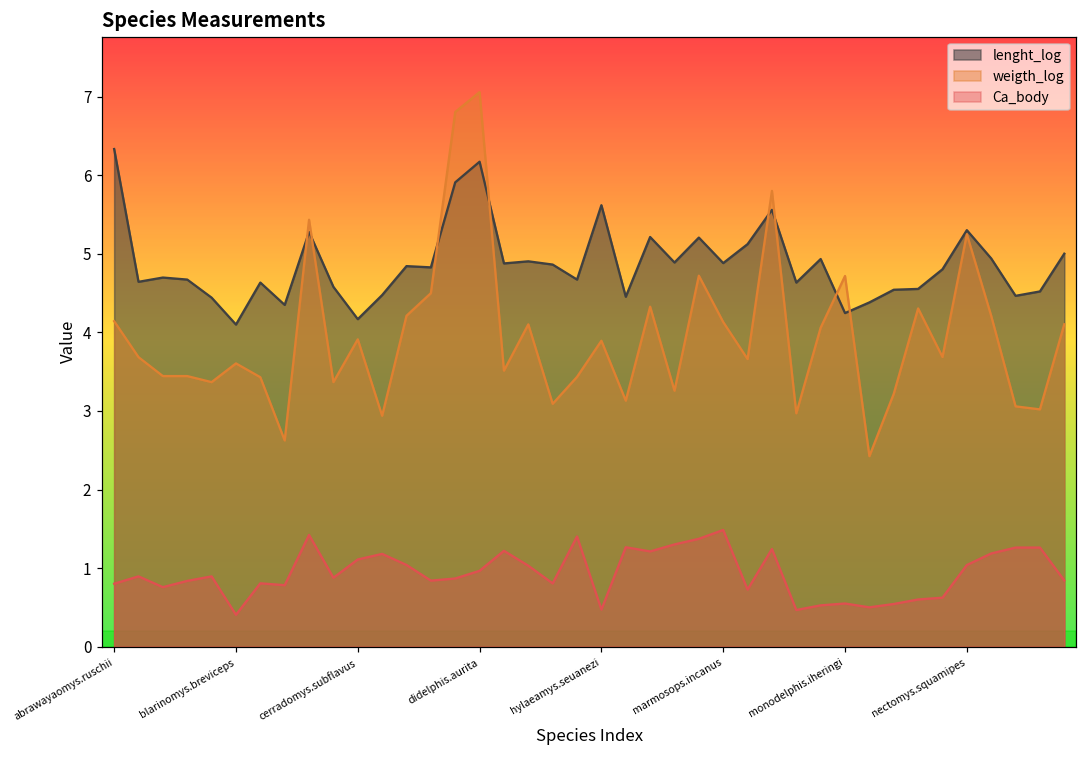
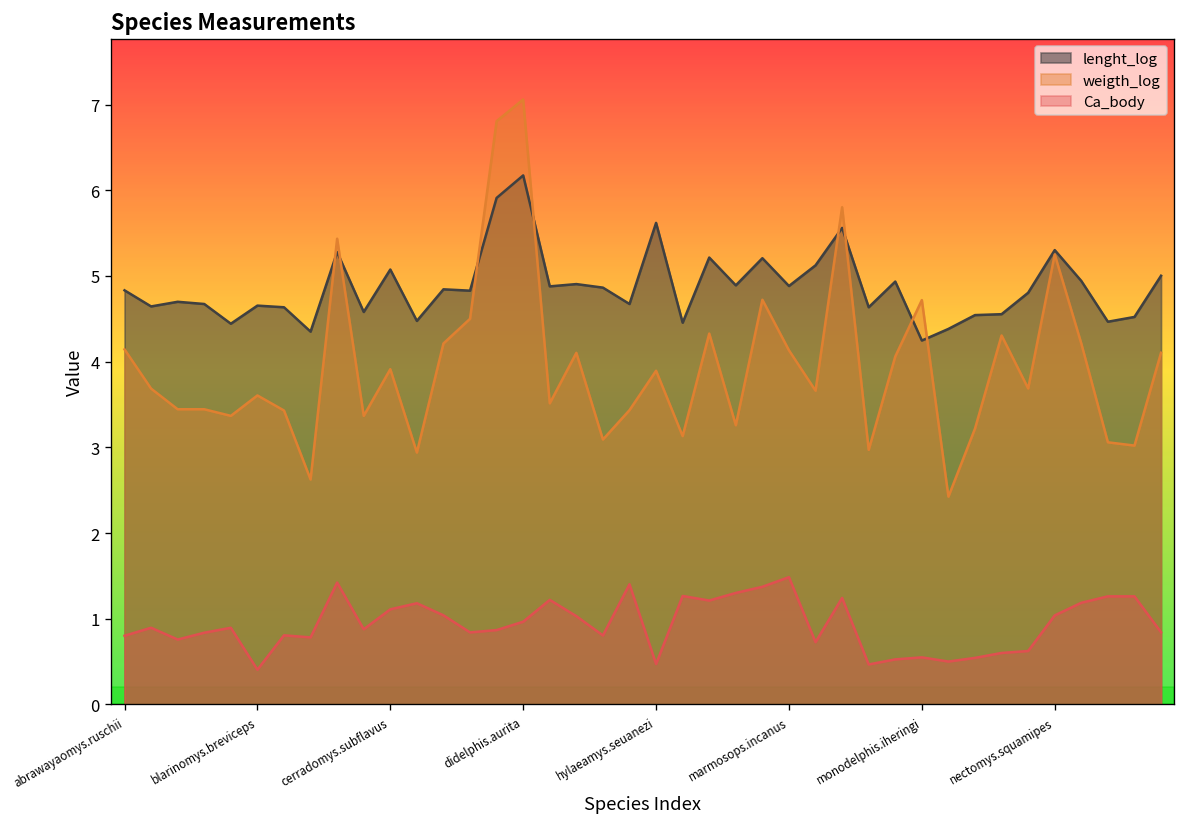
lenght_log, abrawayaomys.ruschii: 6.3 -> 4.8
lenght_log, blarinomys.breviceps: 4.1 -> 4.7
lenght_log, cerradomys.subflavus: 4.2 -> 5.1
